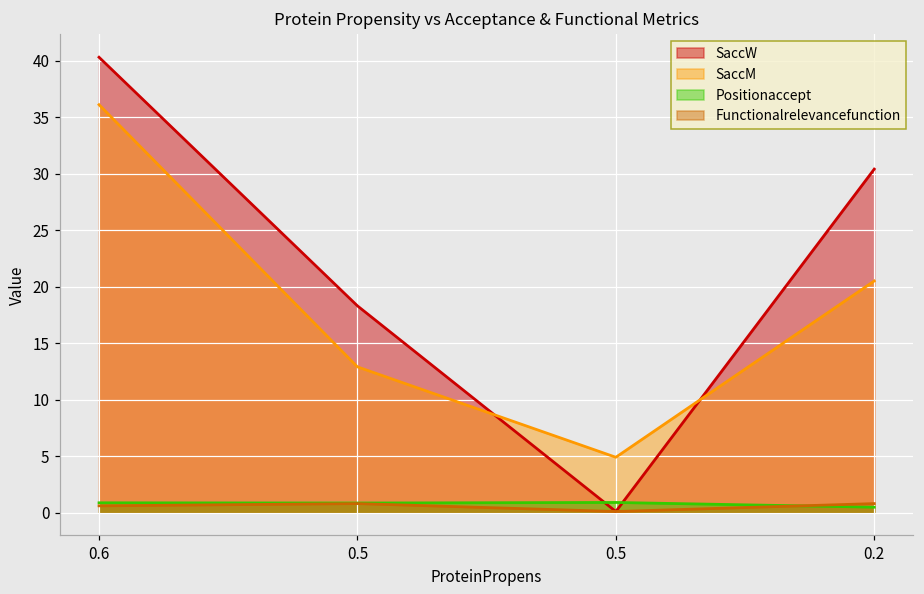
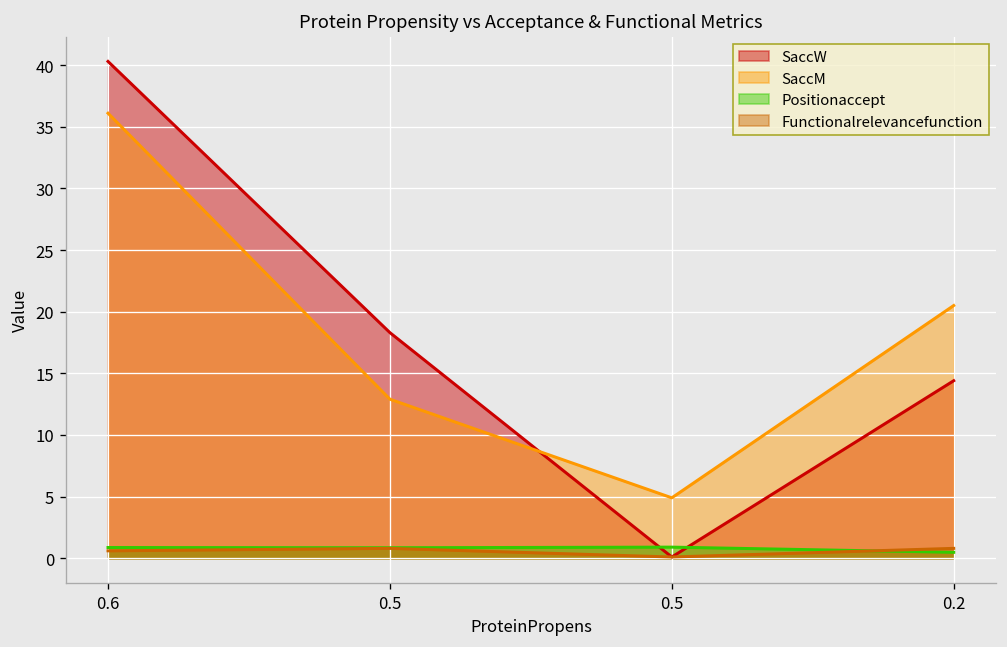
SaccW, 0.2: 30.4 -> 14.4
